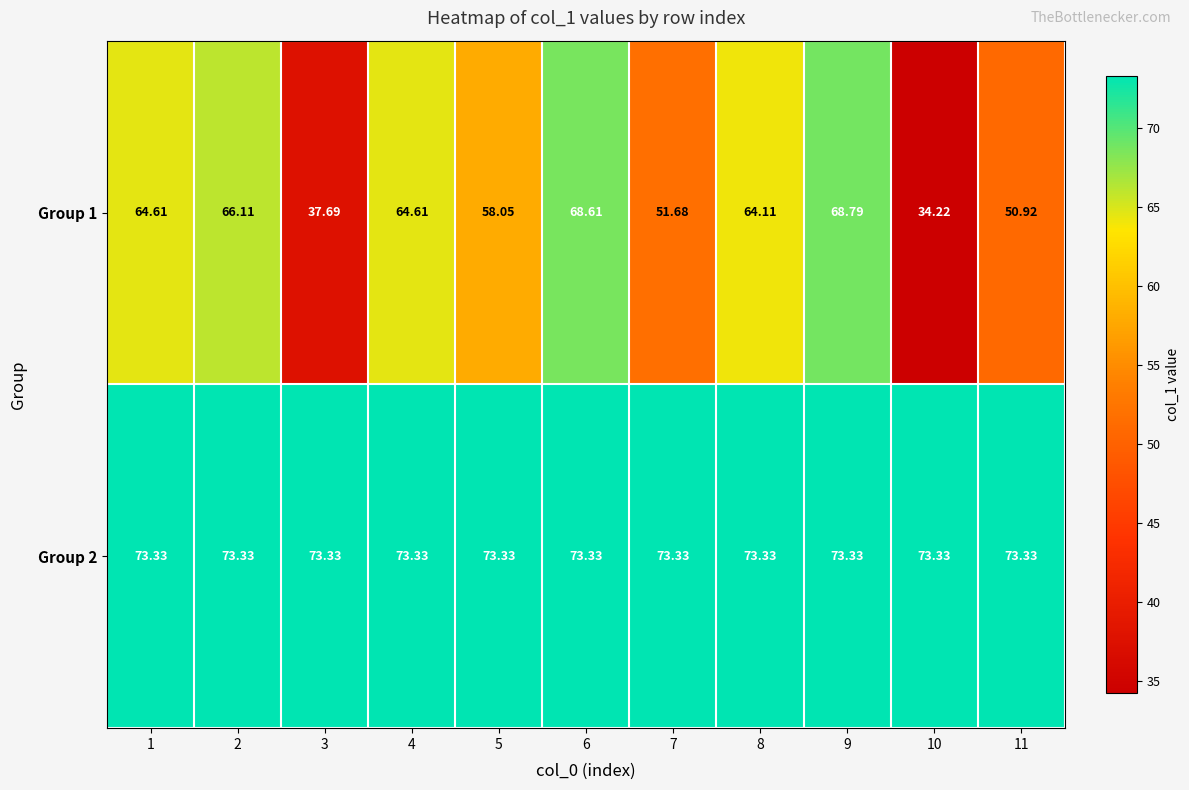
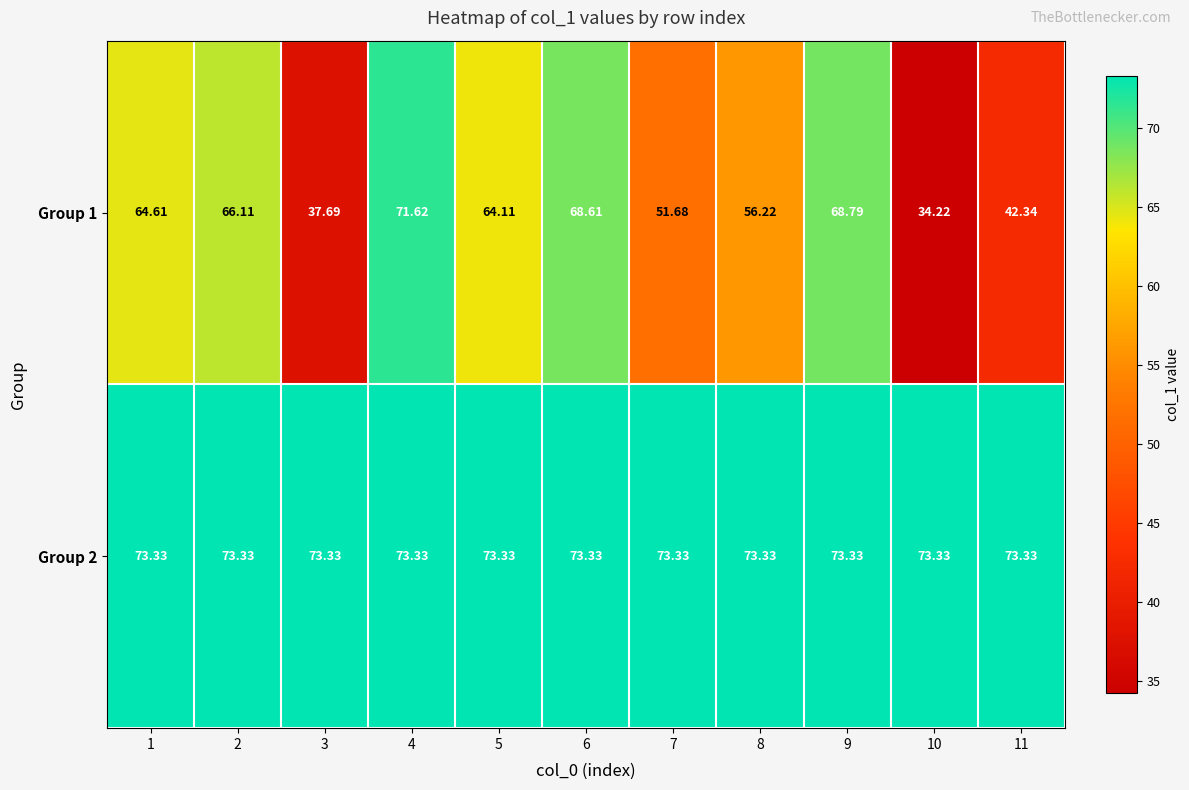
Group 1, 4: 64.61 -> 71.62
Group 1, 5: 58.05 -> 64.11
Group 1, 8: 64.11 -> 56.22
Group 1, 11: 50.92 -> 42.34
